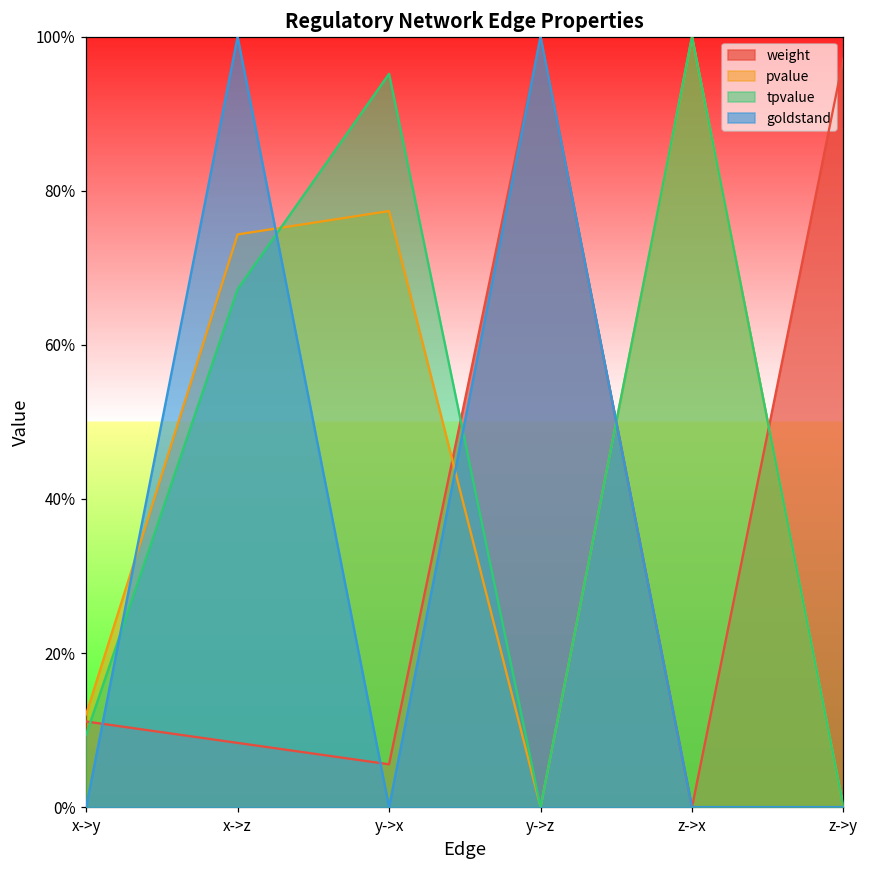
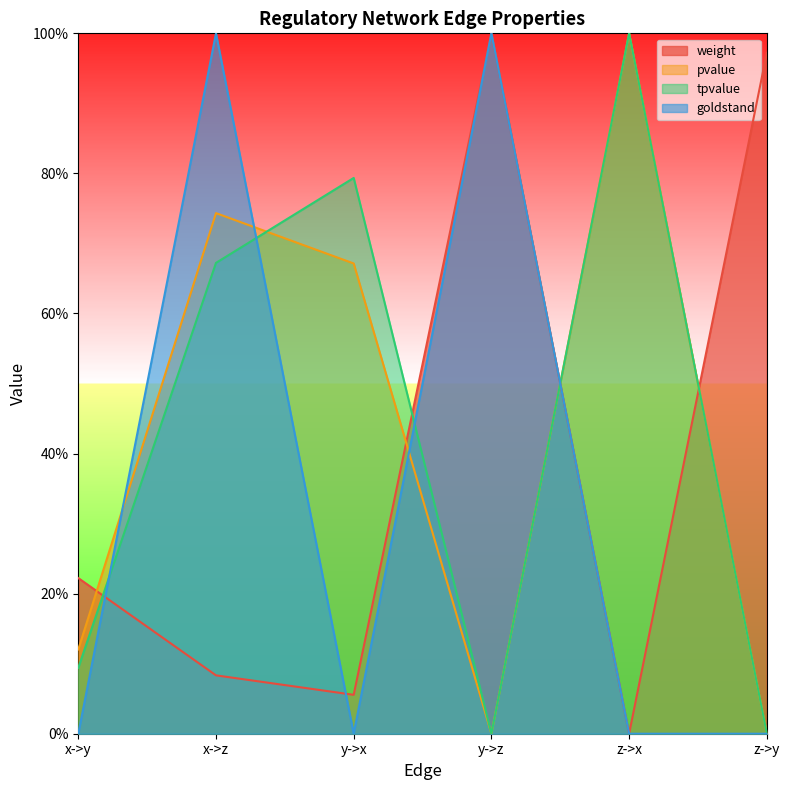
weight, x->y: 11% -> 22%
pvalue, y->x: 77% -> 67%
tpvalue, y->x: 95% -> 79%
